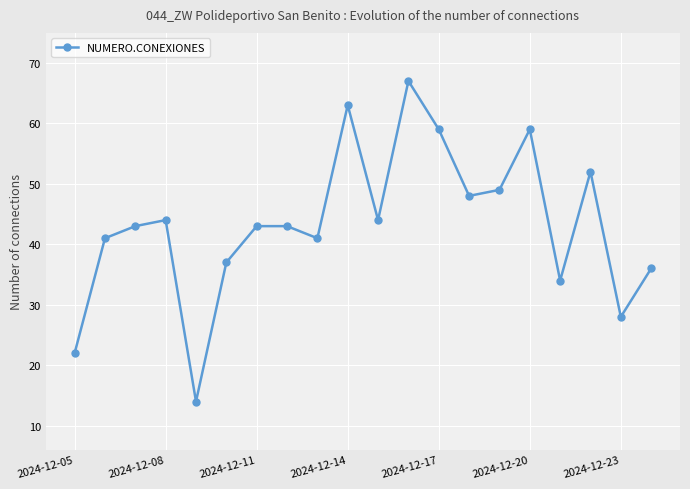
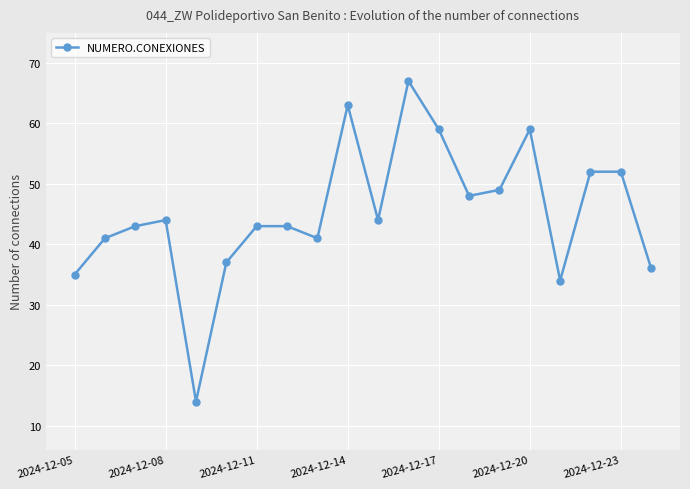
2024-12-05: 22 -> 35
2024-12-23: 28 -> 52
